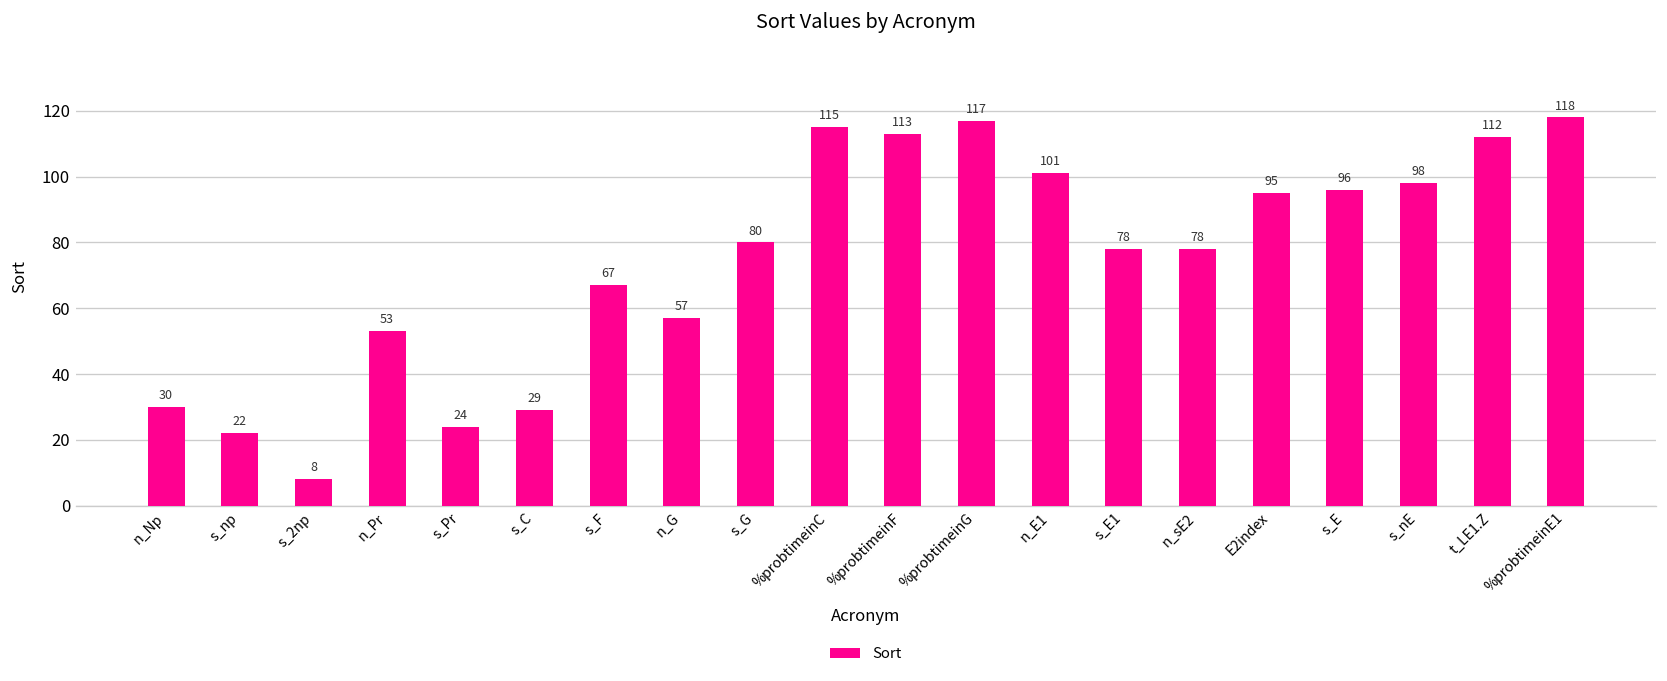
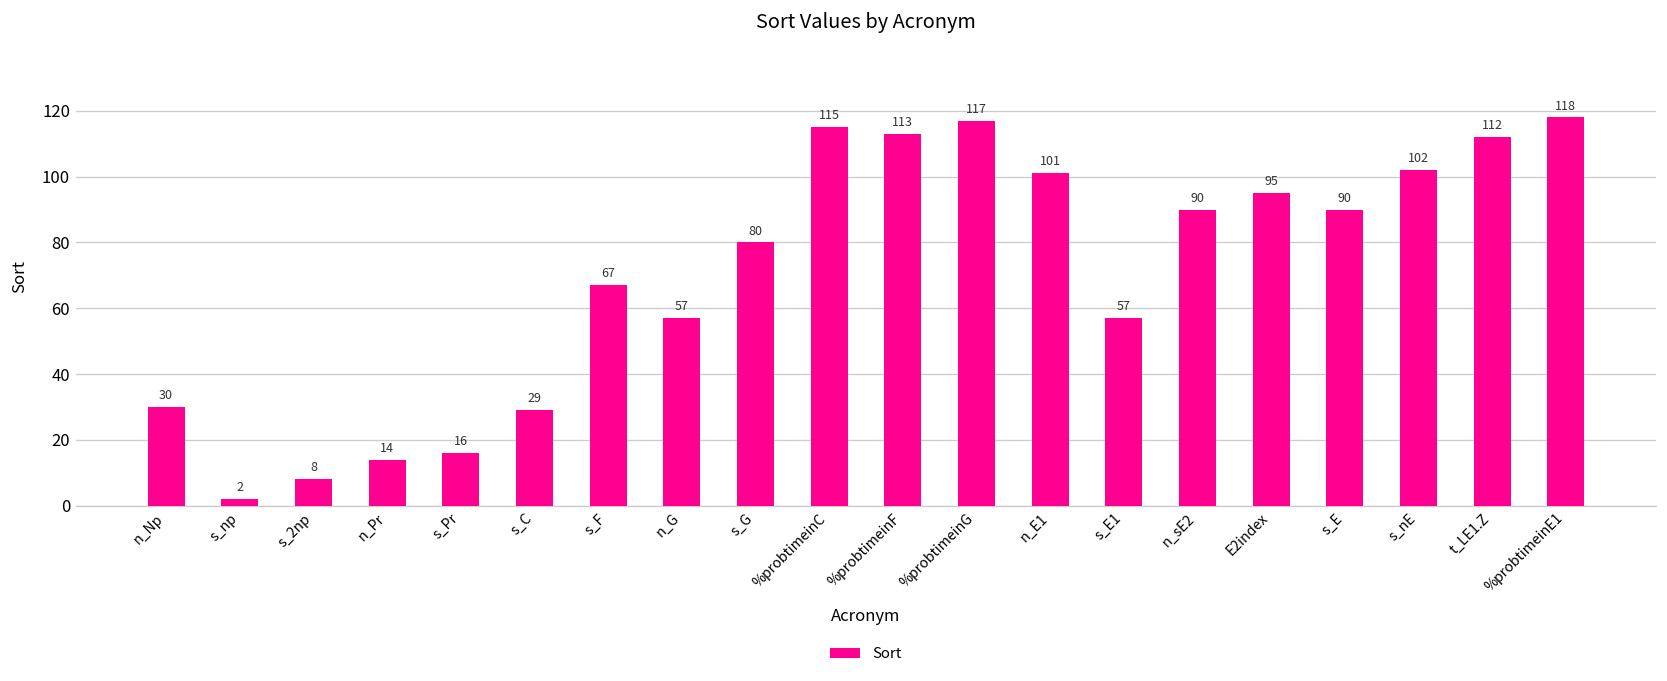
s_np: 22 -> 2
n_Pr: 53 -> 14
s_Pr: 24 -> 16
s_E1: 78 -> 57
n_sE2: 78 -> 90
s_E: 96 -> 90
s_nE: 98 -> 102
